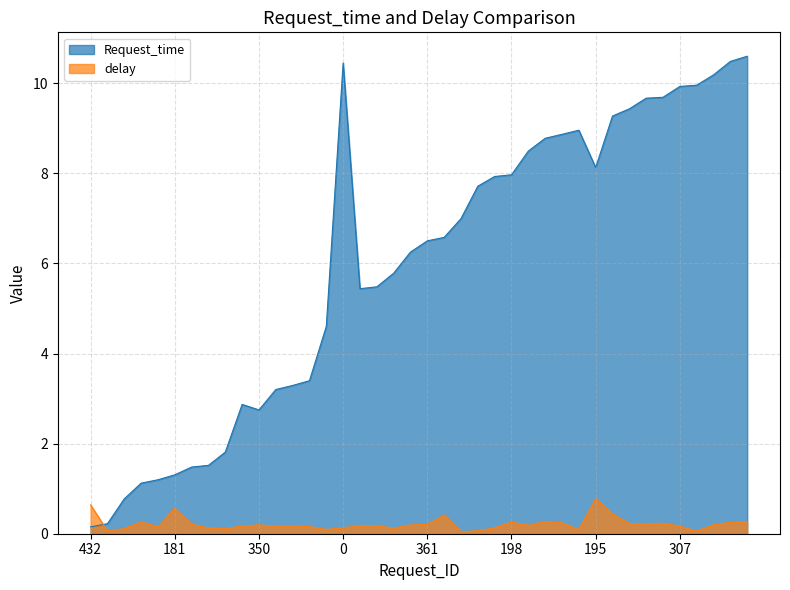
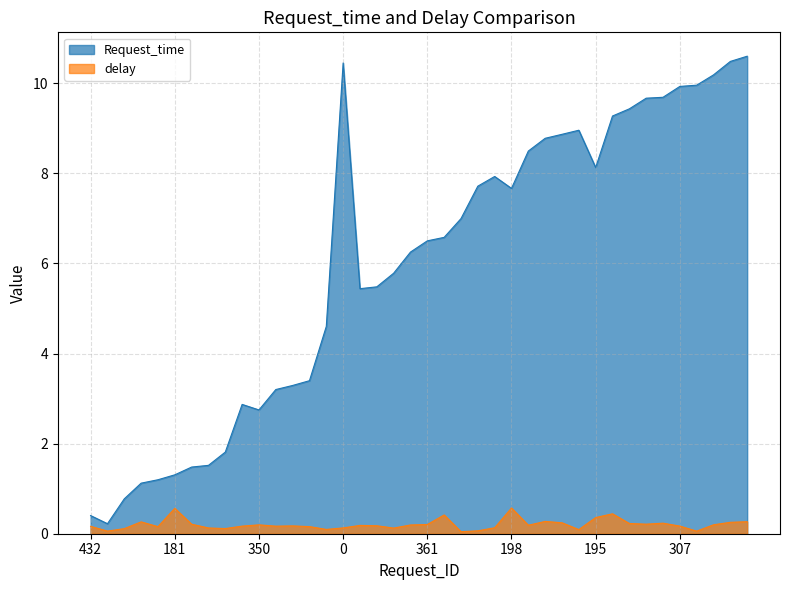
Request_time, 432: 0.2 -> 0.4
delay, 432: 0.6 -> 0.2
Request_time, 198: 8.0 -> 7.7
delay, 198: 0.3 -> 0.6
delay, 195: 0.8 -> 0.4
